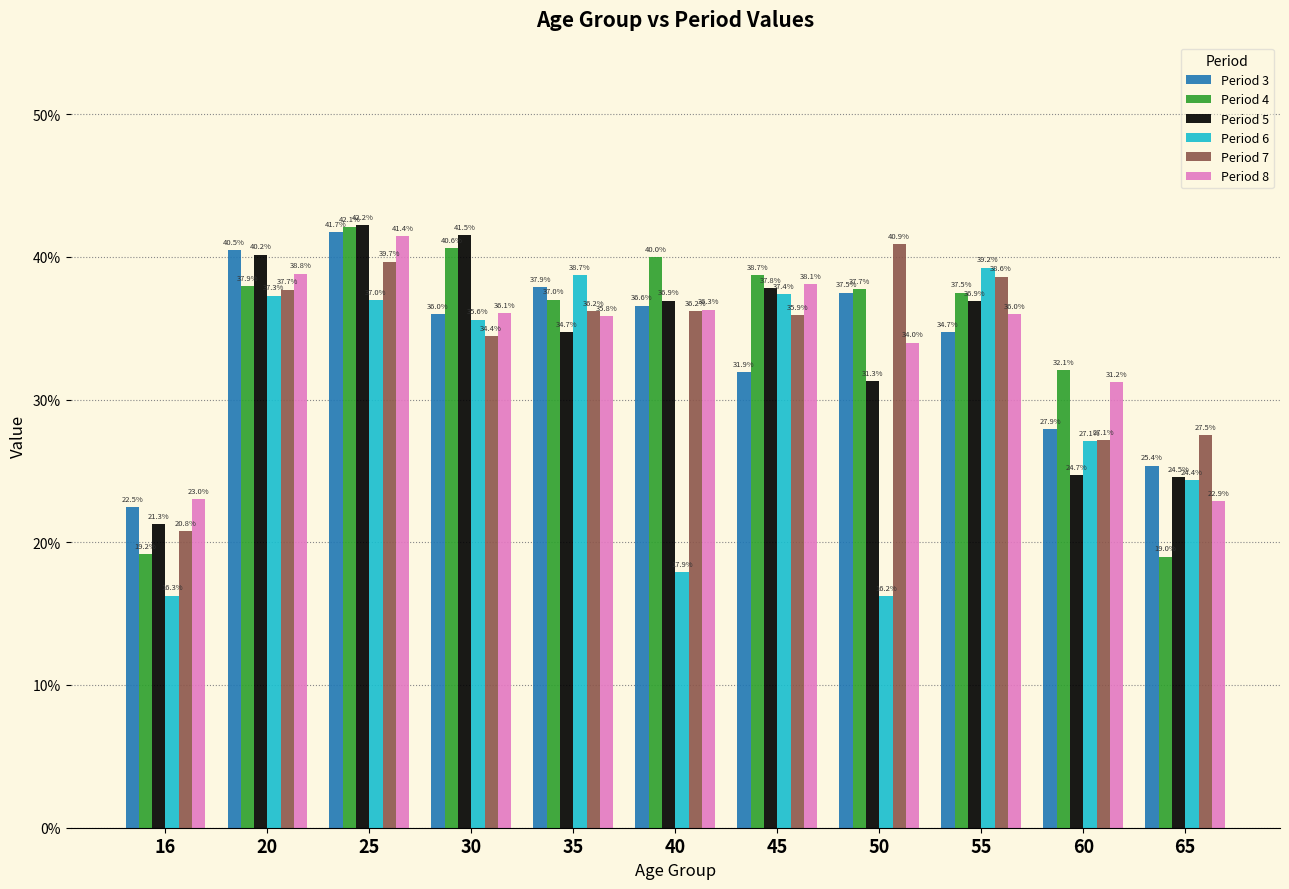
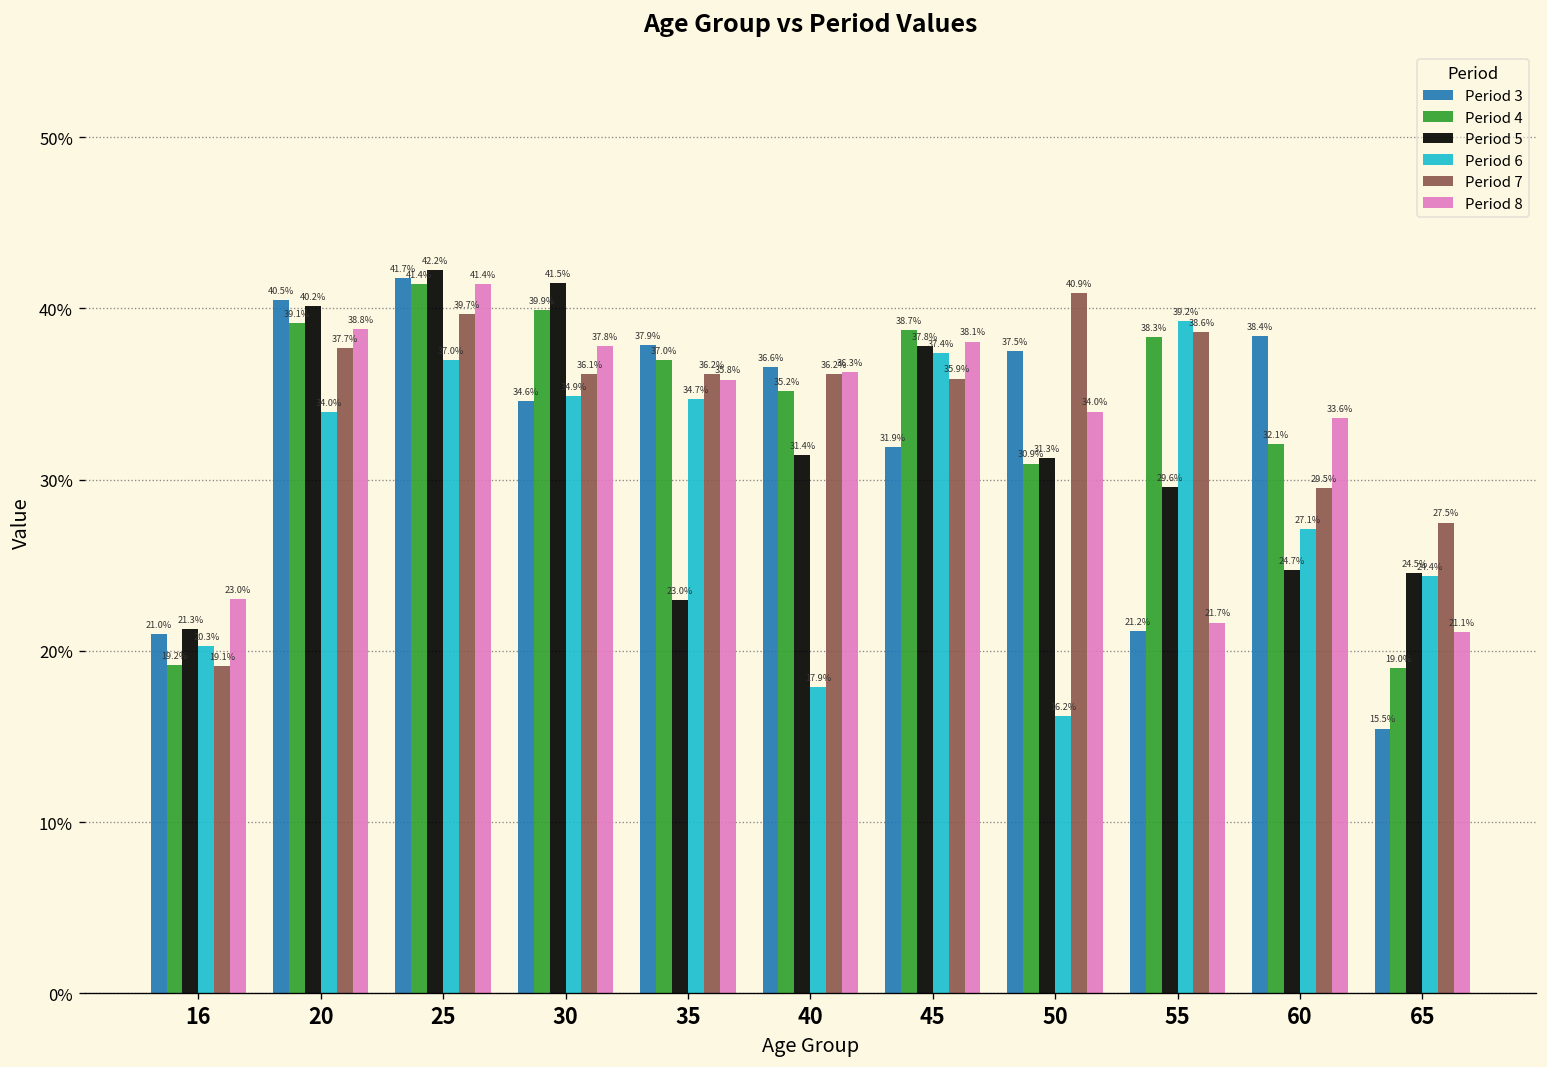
Period 3, 16: 22.5% -> 21.0%
Period 6, 16: 16.3% -> 20.3%
Period 7, 16: 20.8% -> 19.1%
Period 4, 20: 37.9% -> 39.1%
Period 6, 20: 37.3% -> 34.0%
Period 4, 25: 42.1% -> 41.4%
Period 3, 30: 36.0% -> 34.6%
Period 4, 30: 40.6% -> 39.9%
Period 6, 30: 35.6% -> 34.9%
Period 7, 30: 34.4% -> 36.1%
Period 8, 30: 36.1% -> 37.8%
Period 5, 35: 34.7% -> 23.0%
Period 6, 35: 38.7% -> 34.7%
Period 4, 40: 40.0% -> 35.2%
Period 5, 40: 36.9% -> 31.4%
Period 4, 50: 37.7% -> 30.9%
Period 3, 55: 34.7% -> 21.2%
Period 4, 55: 37.5% -> 38.3%
Period 5, 55: 36.9% -> 29.6%
Period 8, 55: 36.0% -> 21.7%
Period 3, 60: 27.9% -> 38.4%
Period 7, 60: 27.1% -> 29.5%
Period 8, 60: 31.2% -> 33.6%
Period 3, 65: 25.4% -> 15.5%
Period 8, 65: 22.9% -> 21.1%
